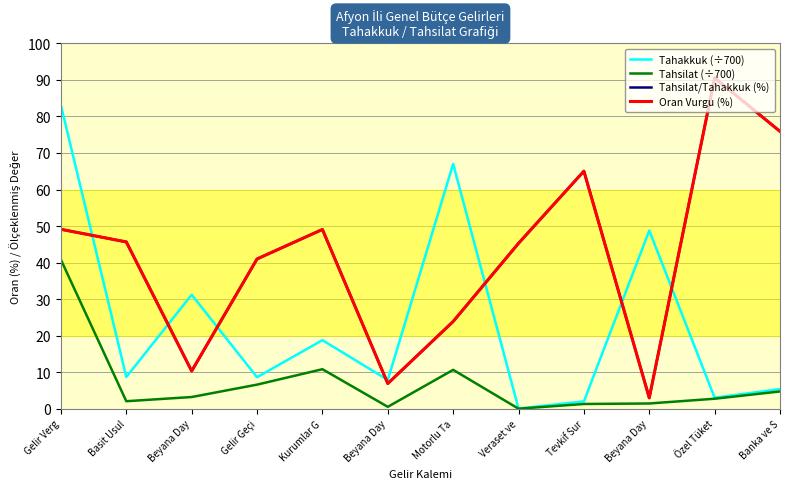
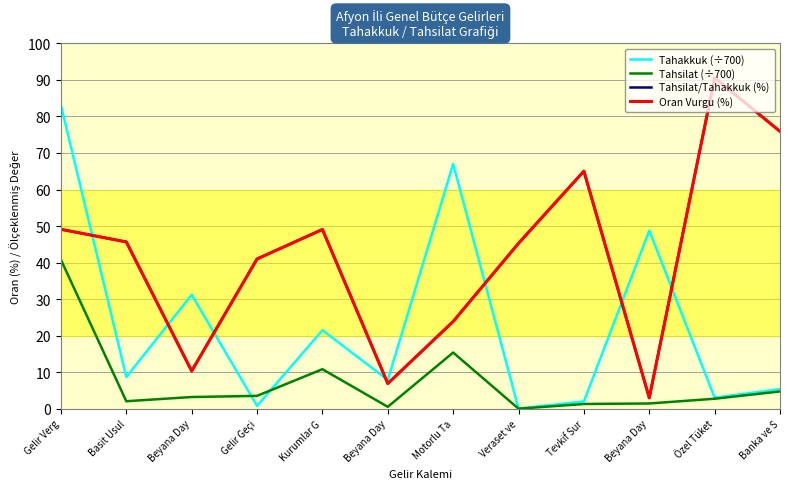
Tahakkuk (÷700), Gelir Geçi: 9 -> 1
Tahsilat (÷700), Gelir Geçi: 7 -> 4
Tahakkuk (÷700), Kurumlar G: 19 -> 22
Tahsilat (÷700), Motorlu Ta: 11 -> 15
